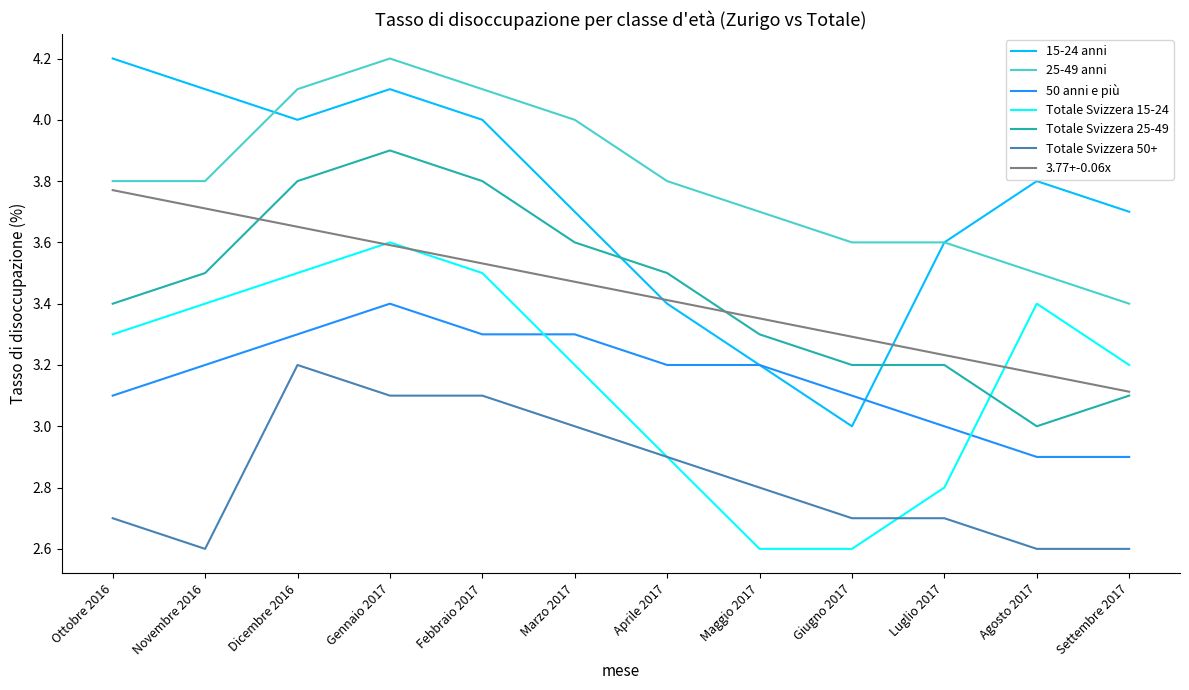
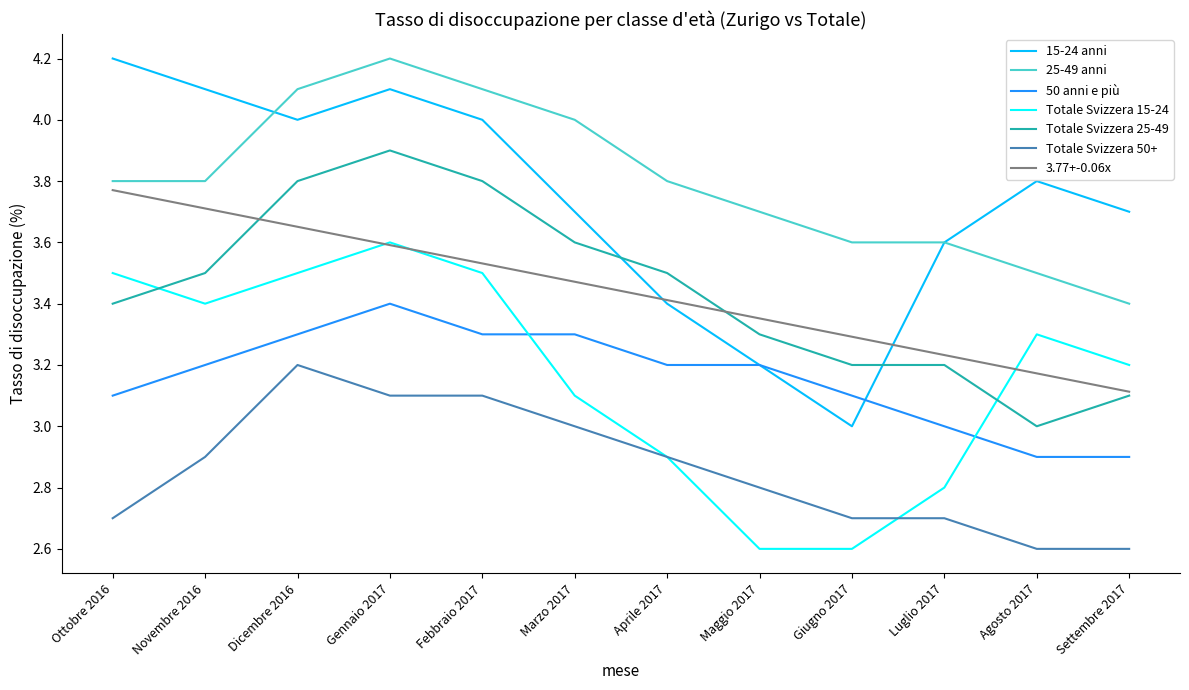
Totale Svizzera 15-24, Ottobre 2016: 3.3 -> 3.5
Totale Svizzera 50+, Novembre 2016: 2.6 -> 2.9
Totale Svizzera 15-24, Marzo 2017: 3.2 -> 3.1
Totale Svizzera 15-24, Agosto 2017: 3.4 -> 3.3
